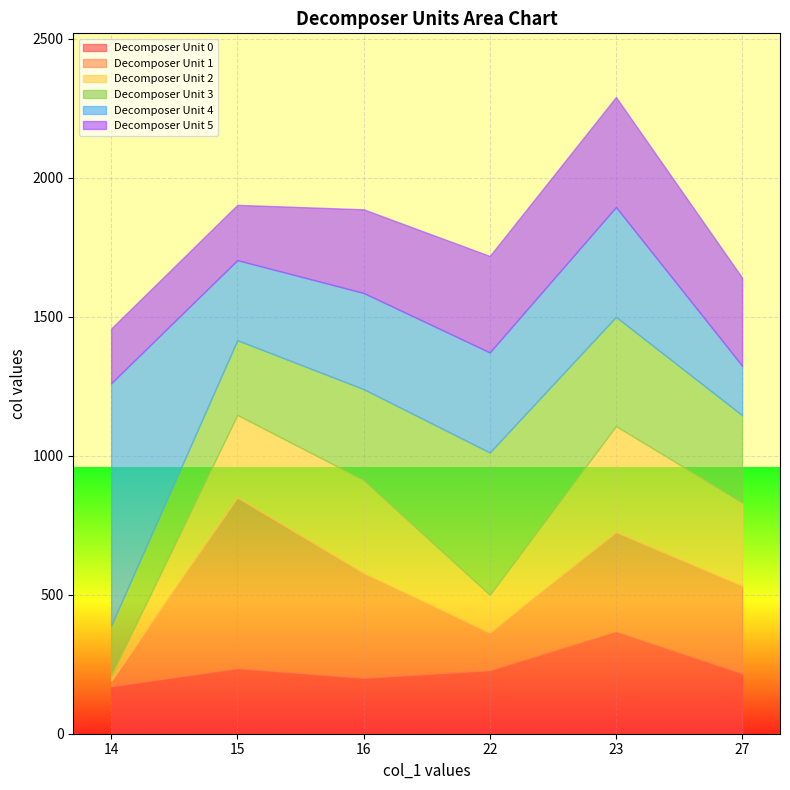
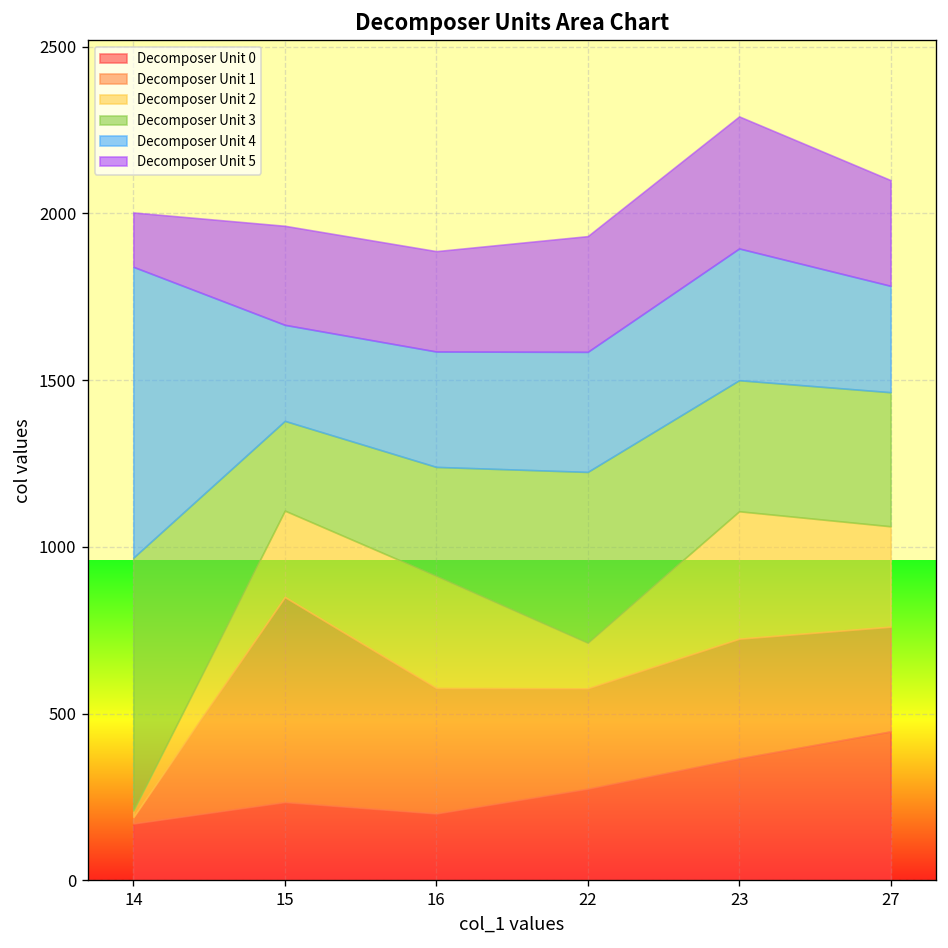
Decomposer Unit 3, 14: 180 -> 760
Decomposer Unit 5, 14: 200 -> 160
Decomposer Unit 2, 15: 300 -> 260
Decomposer Unit 5, 15: 200 -> 300
Decomposer Unit 0, 22: 230 -> 280
Decomposer Unit 1, 22: 140 -> 300
Decomposer Unit 0, 27: 220 -> 450
Decomposer Unit 3, 27: 310 -> 400
Decomposer Unit 4, 27: 180 -> 320
